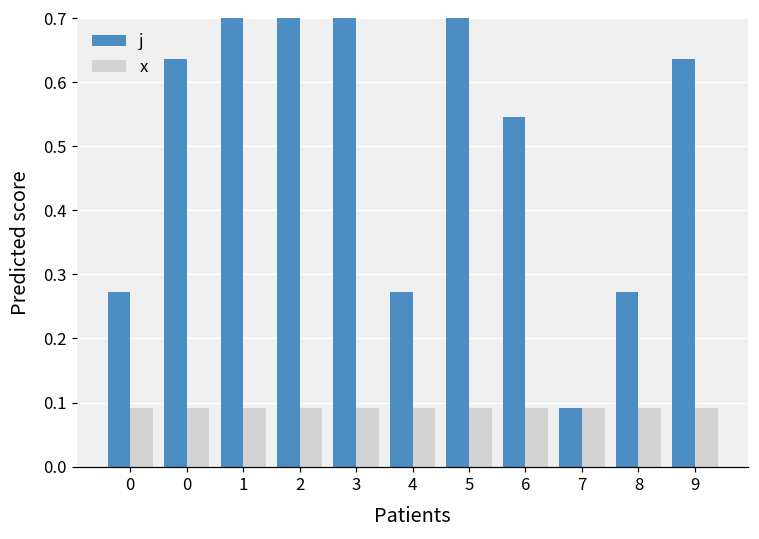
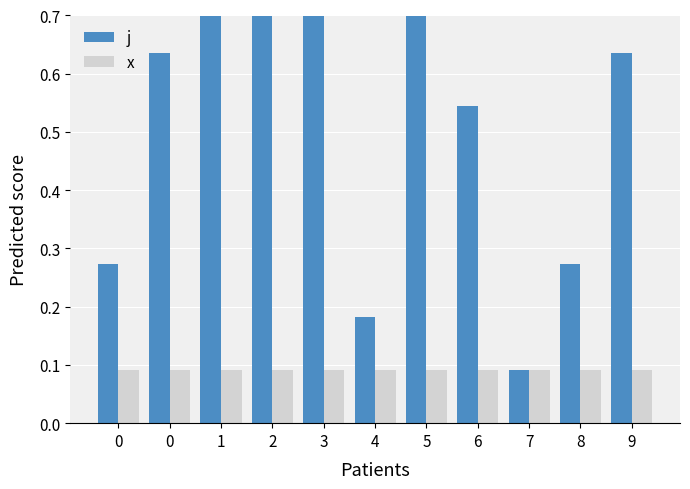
j, 4: 0.27 -> 0.18
